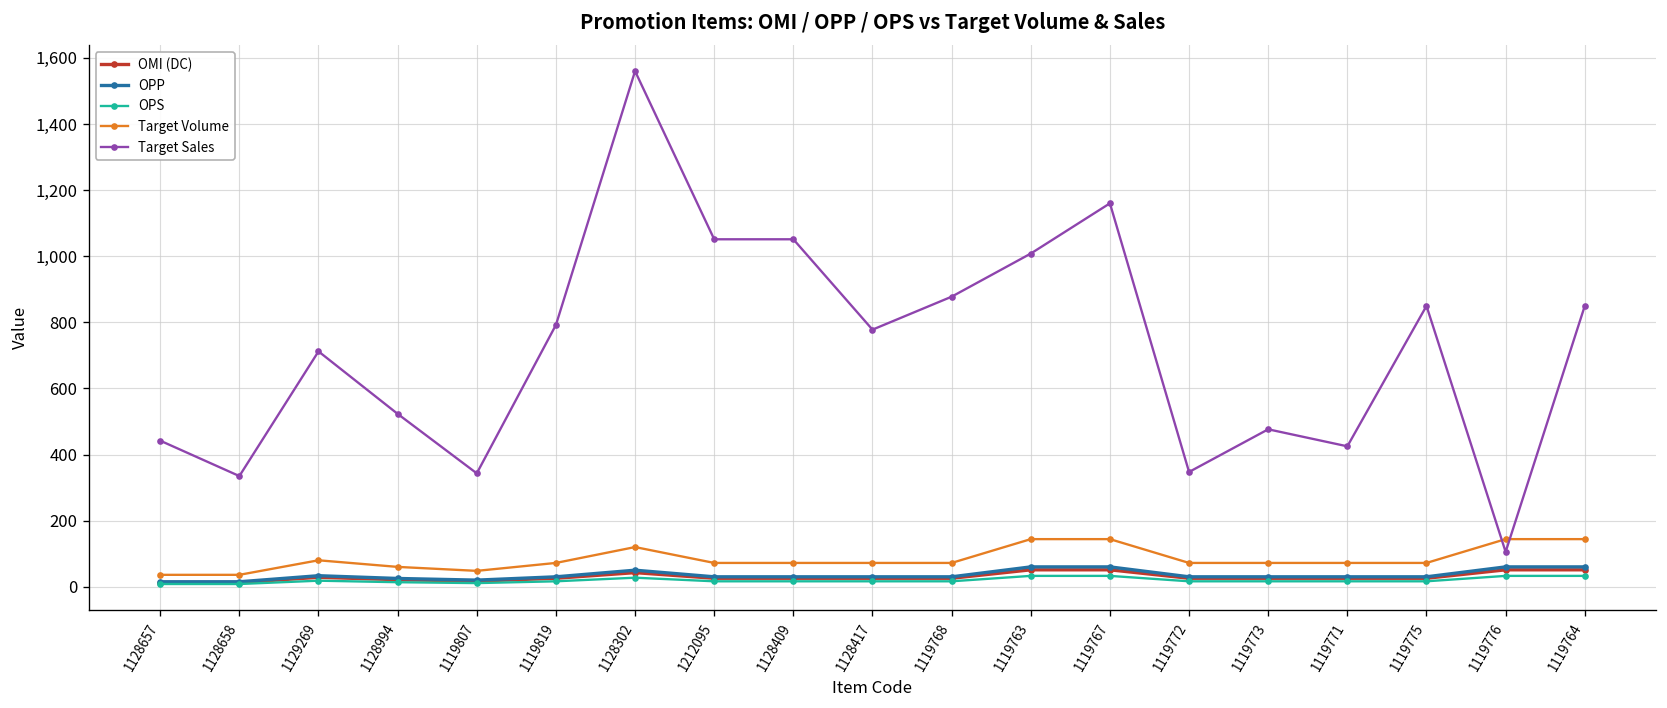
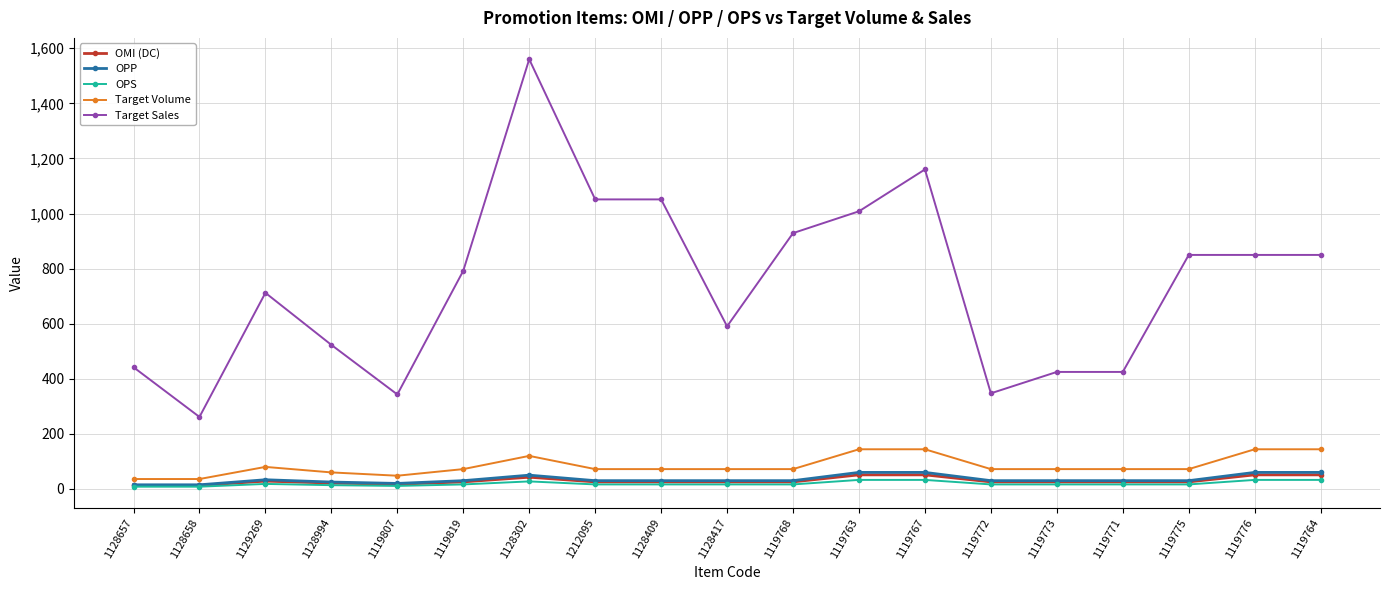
Target Sales, 1128658: 330 -> 260
Target Sales, 1128417: 780 -> 590
Target Sales, 1119768: 880 -> 930
Target Sales, 1119773: 480 -> 420
Target Sales, 1119776: 110 -> 850
